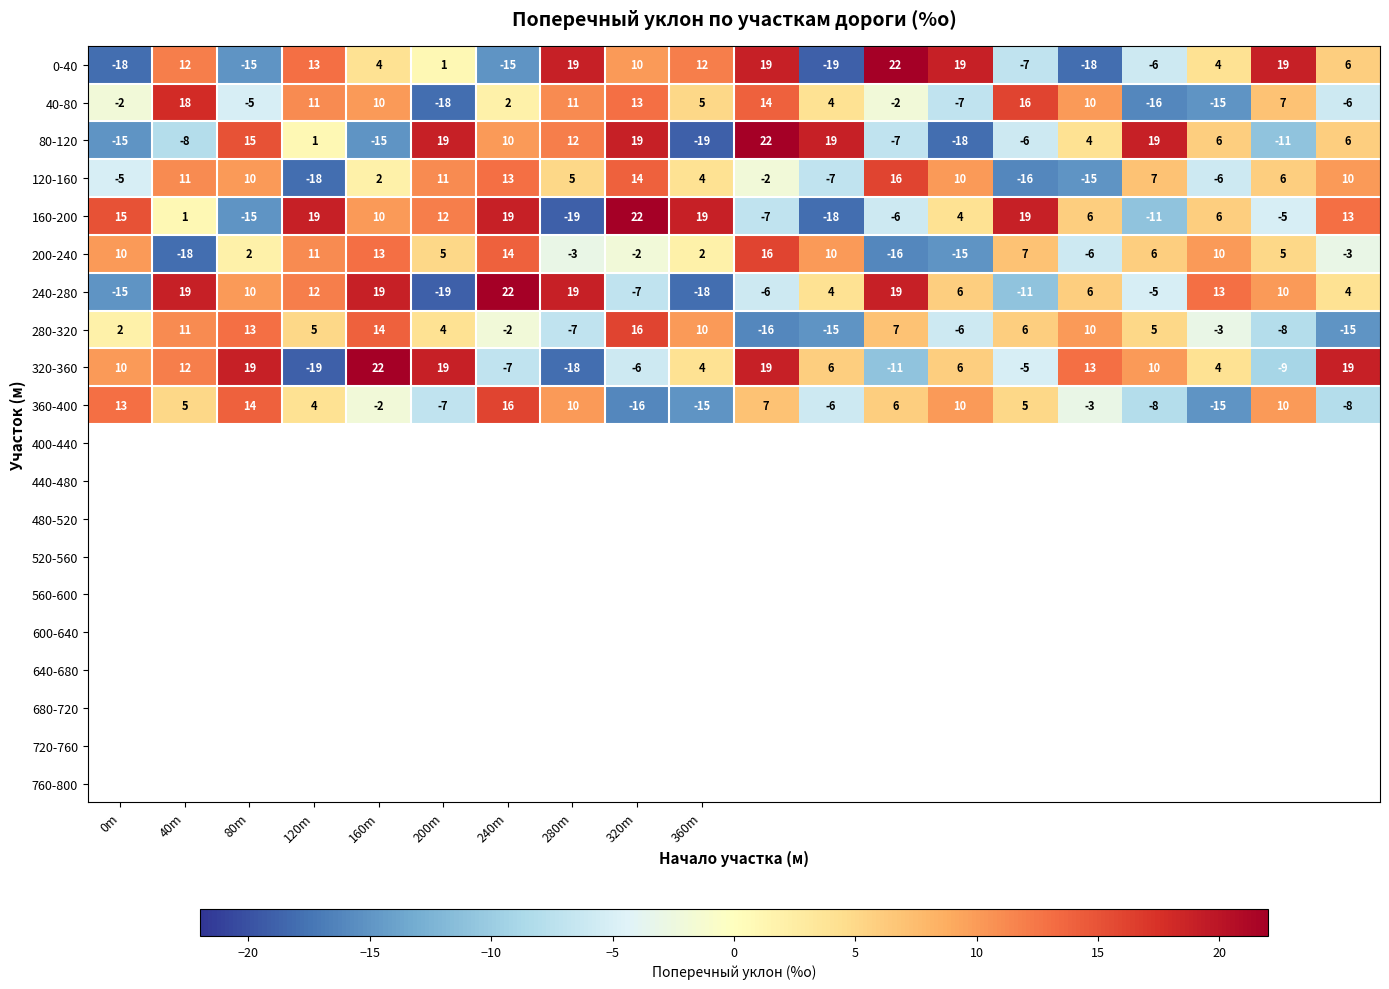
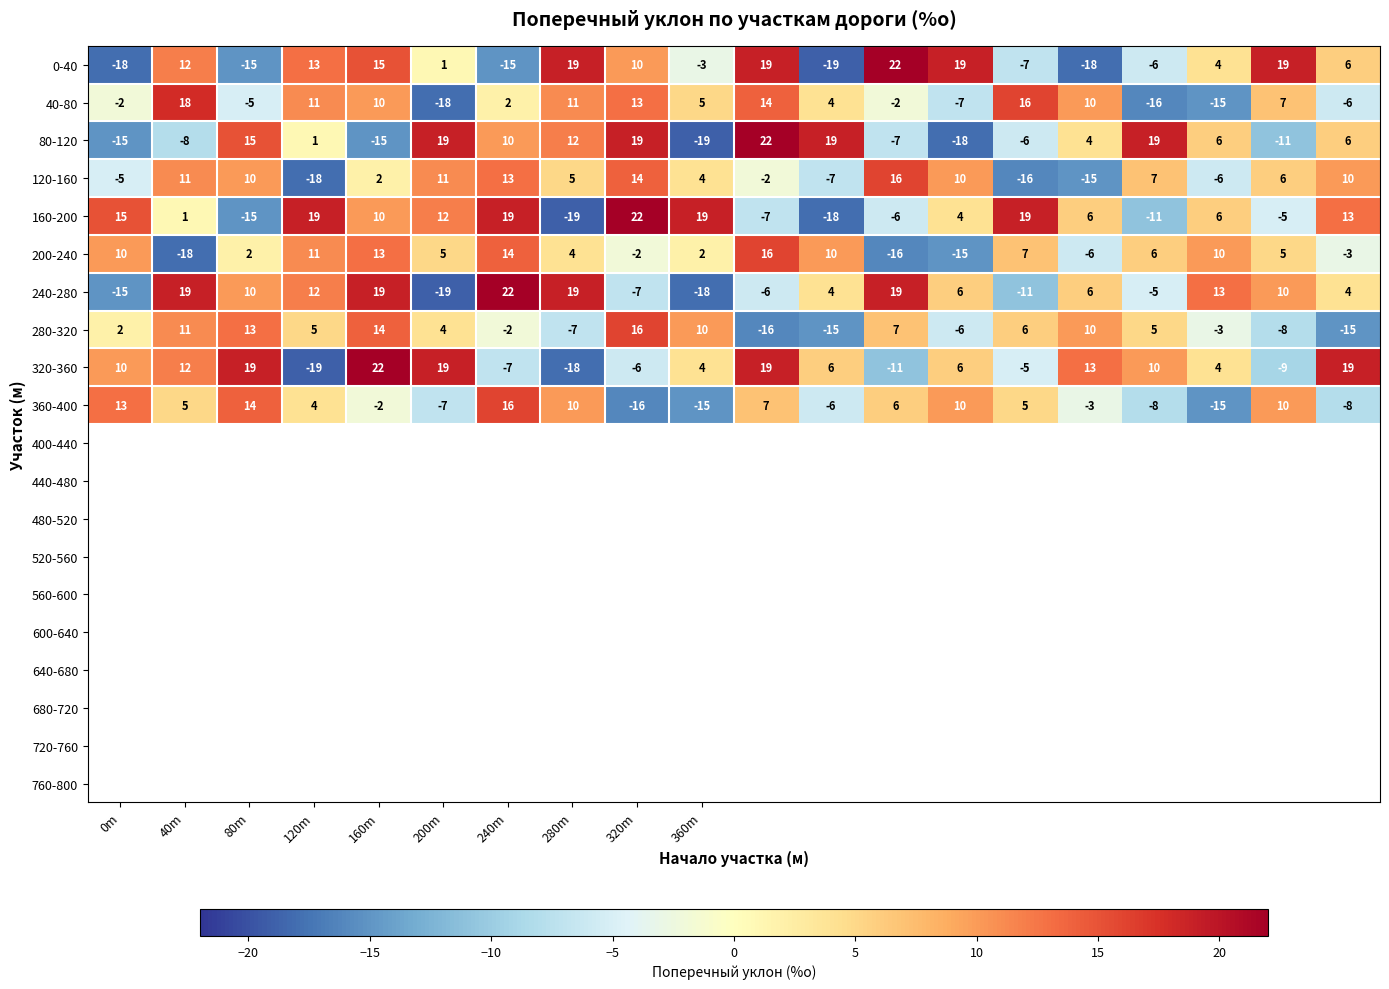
0-40, 160m: 4 -> 15
0-40, 360m: 12 -> -3
200-240, 280m: -3 -> 4
